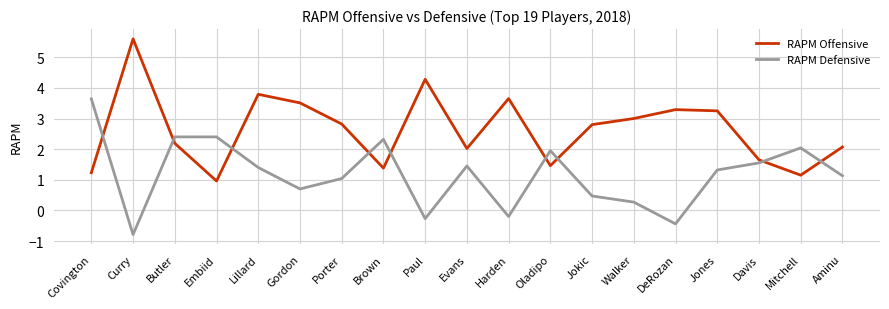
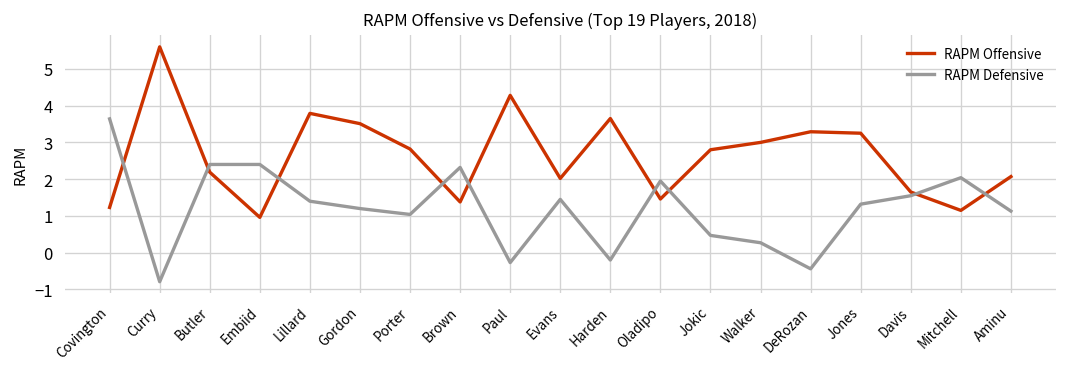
RAPM Defensive, Gordon: 0.7 -> 1.2
